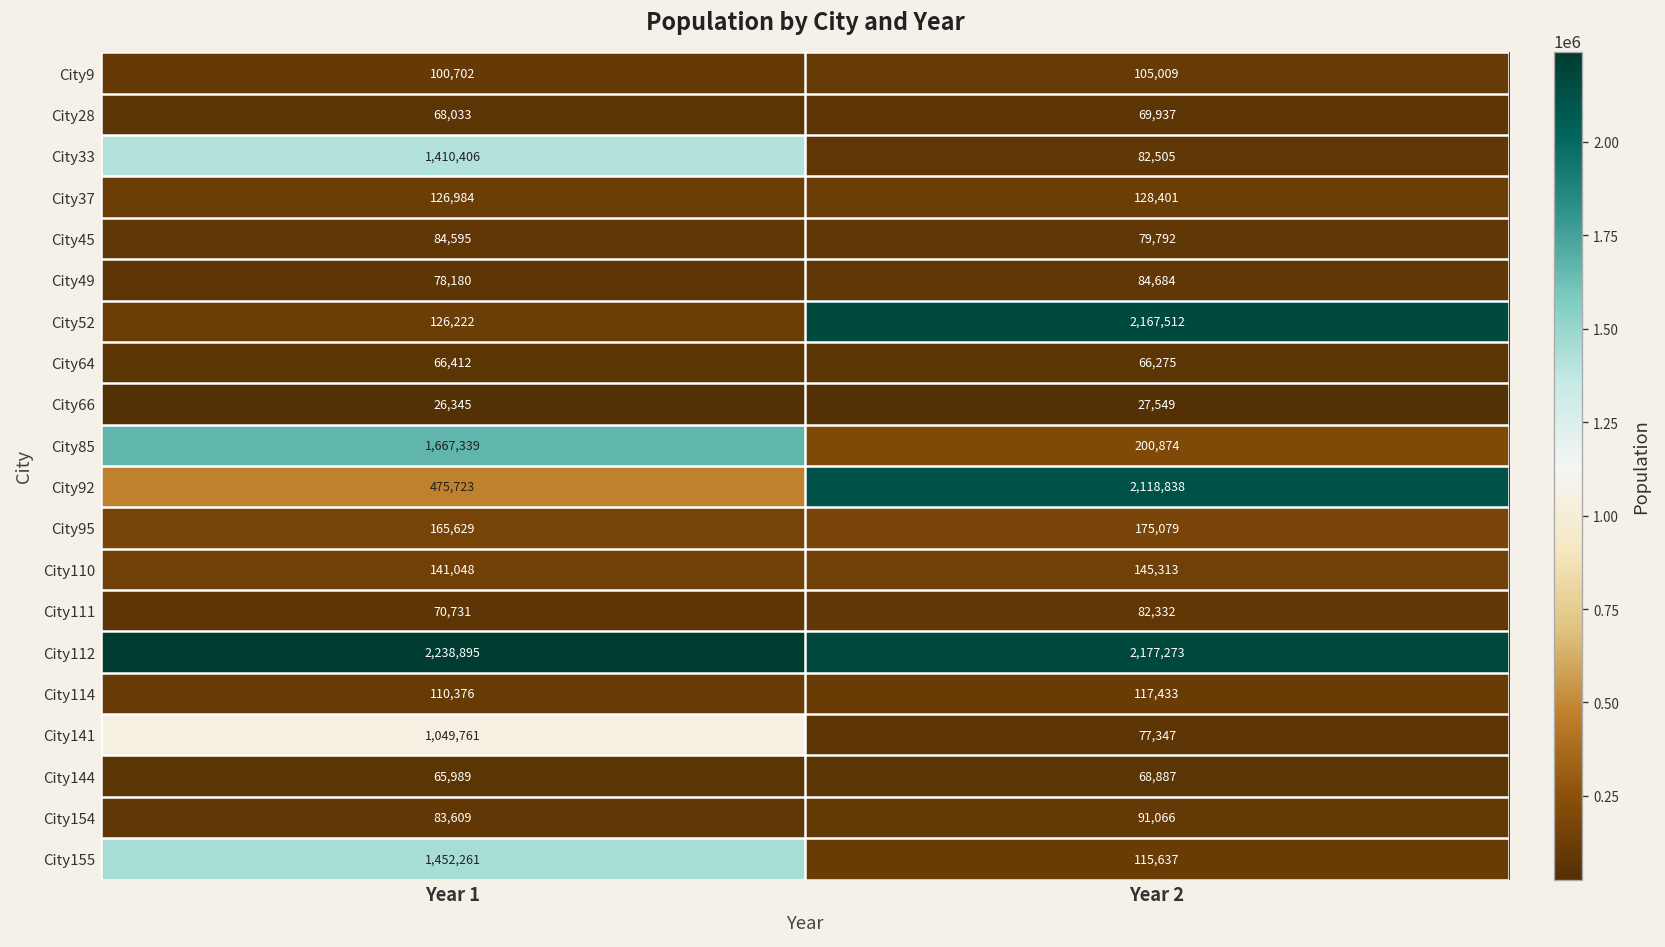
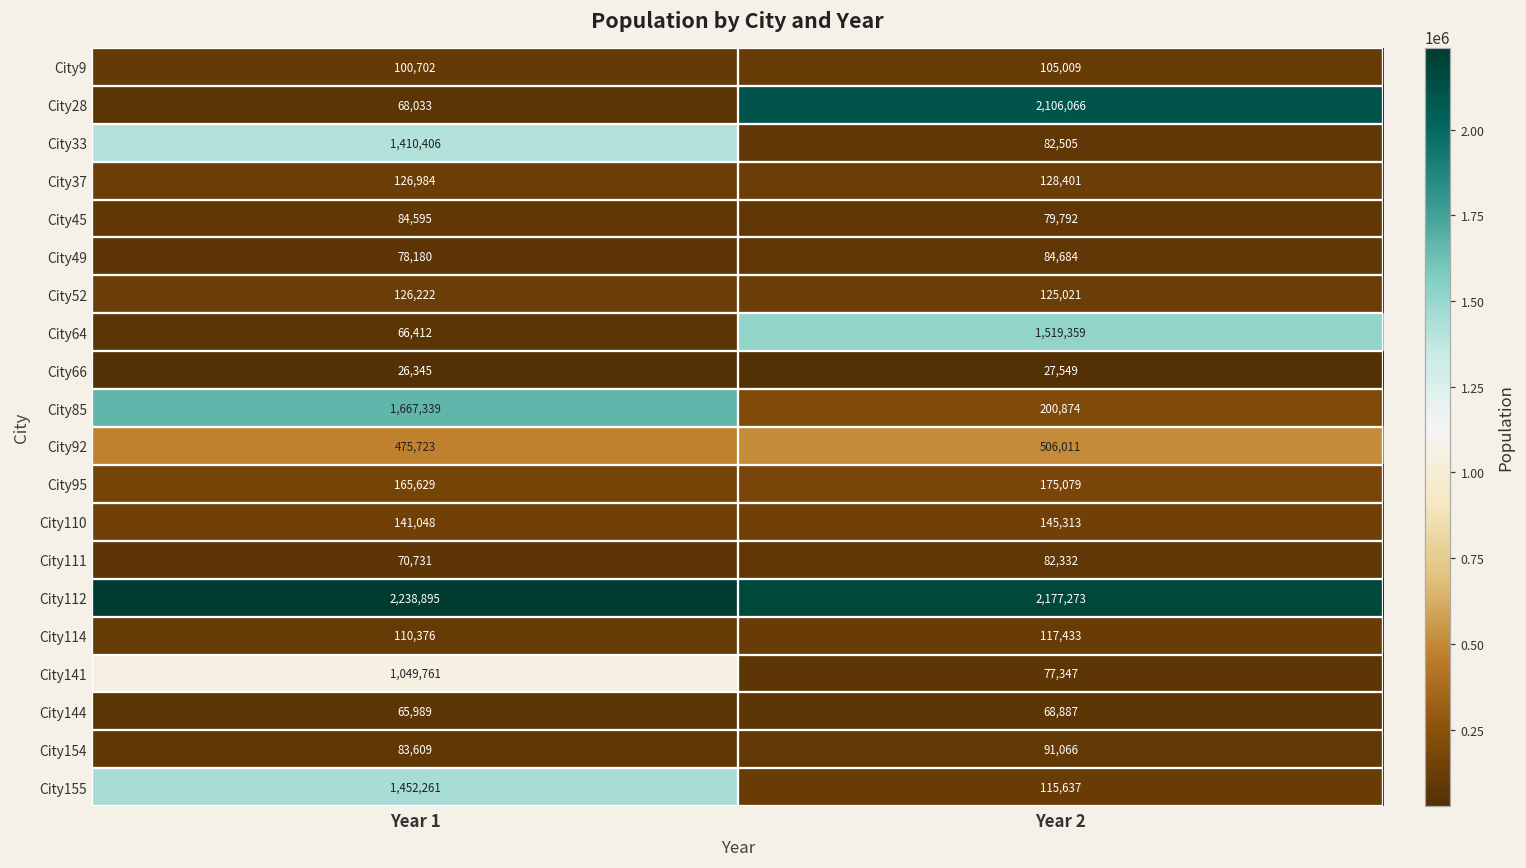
City28, Year 2: 69,937 -> 2,106,066
City52, Year 2: 2,167,512 -> 125,021
City64, Year 2: 66,275 -> 1,519,359
City92, Year 2: 2,118,838 -> 506,011
